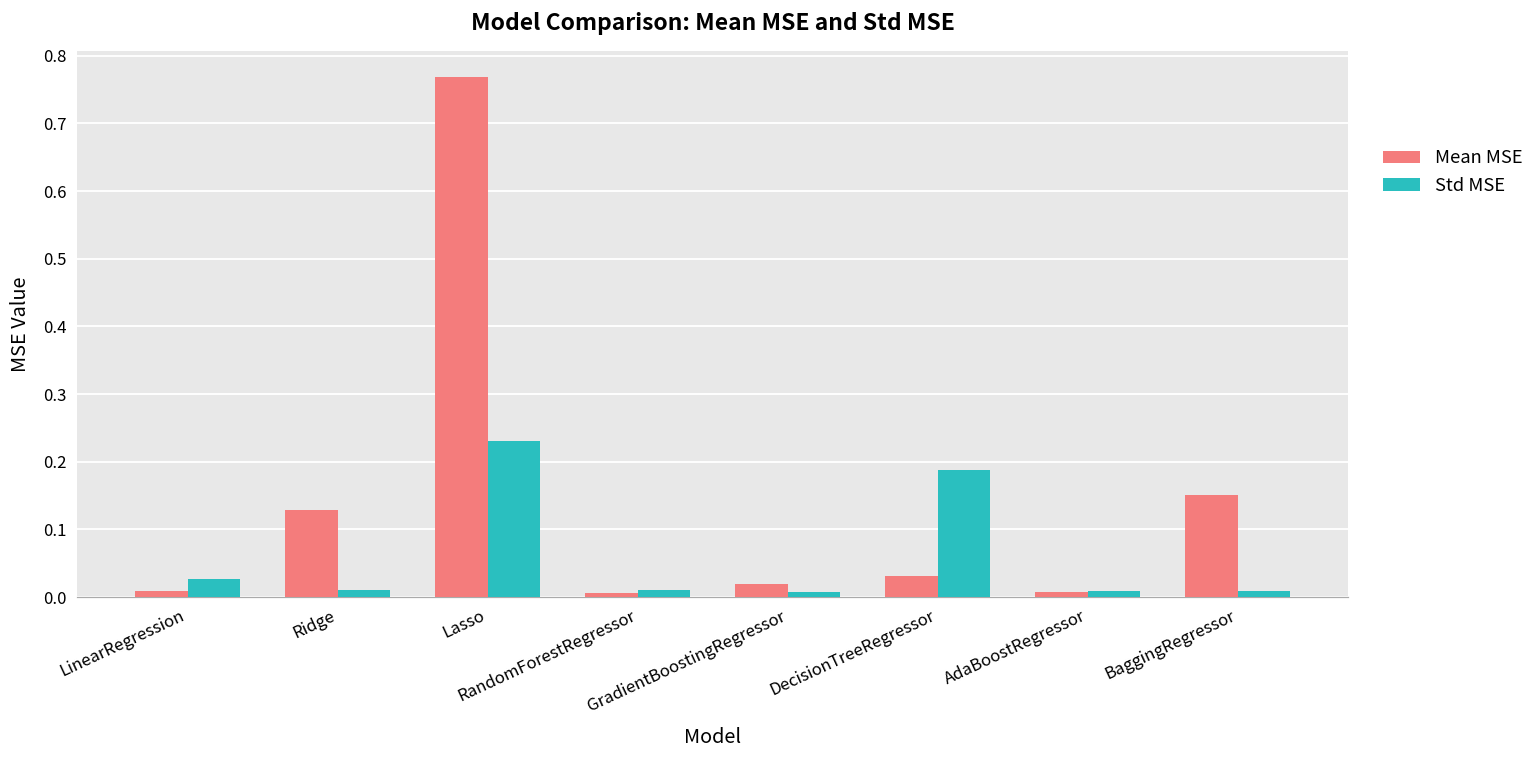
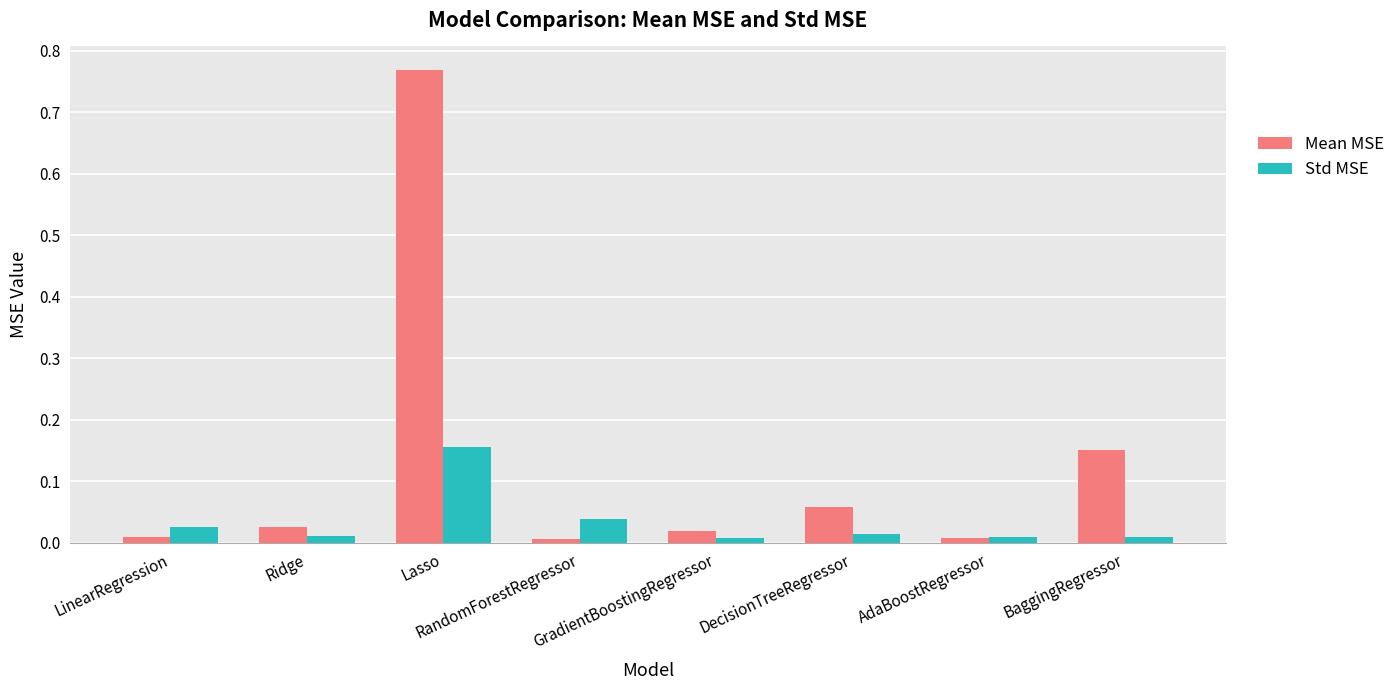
Mean MSE, Ridge: 0.13 -> 0.02
Std MSE, Lasso: 0.23 -> 0.16
Std MSE, RandomForestRegressor: 0.01 -> 0.04
Mean MSE, DecisionTreeRegressor: 0.03 -> 0.06
Std MSE, DecisionTreeRegressor: 0.19 -> 0.01
